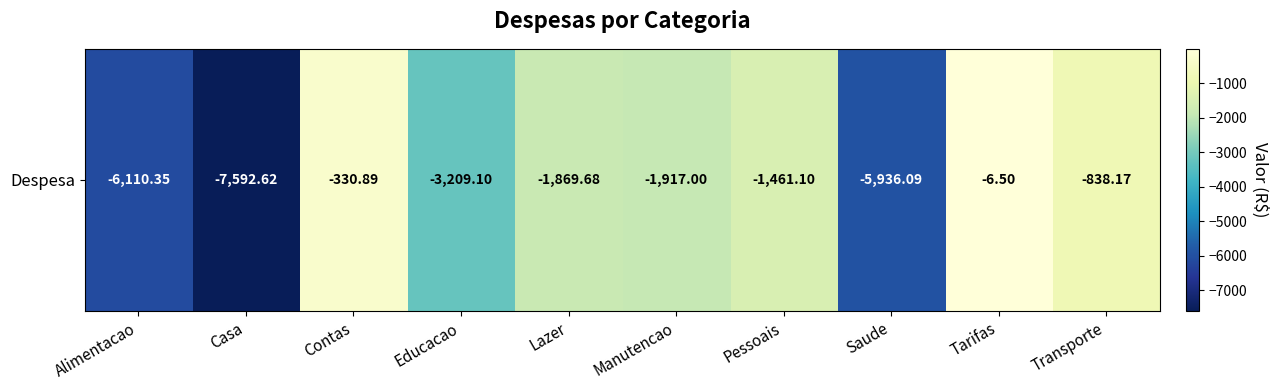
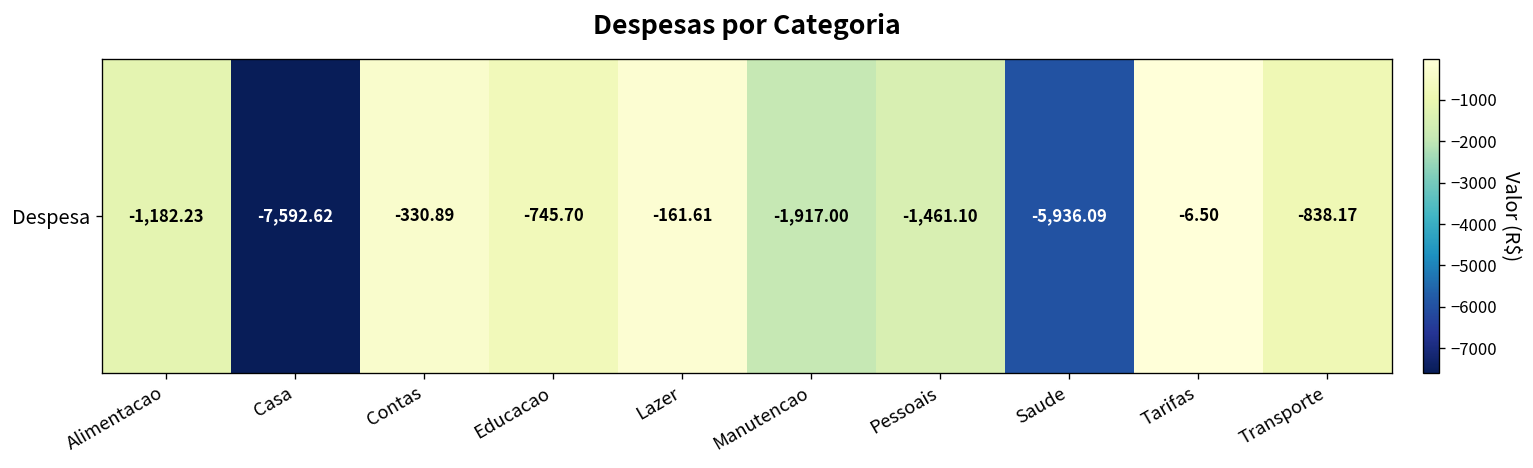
Despesa, Alimentacao: -6,110.35 -> -1,182.23
Despesa, Educacao: -3,209.10 -> -745.70
Despesa, Lazer: -1,869.68 -> -161.61
